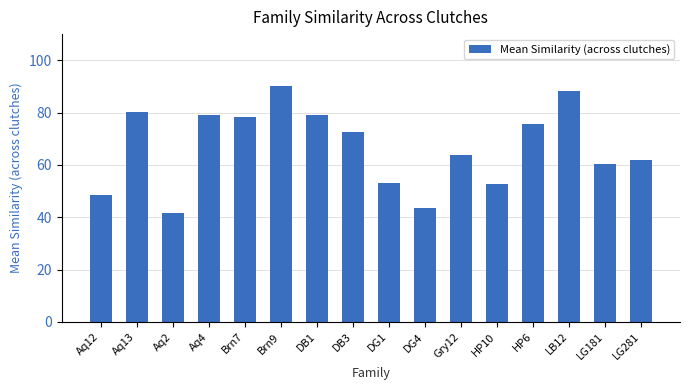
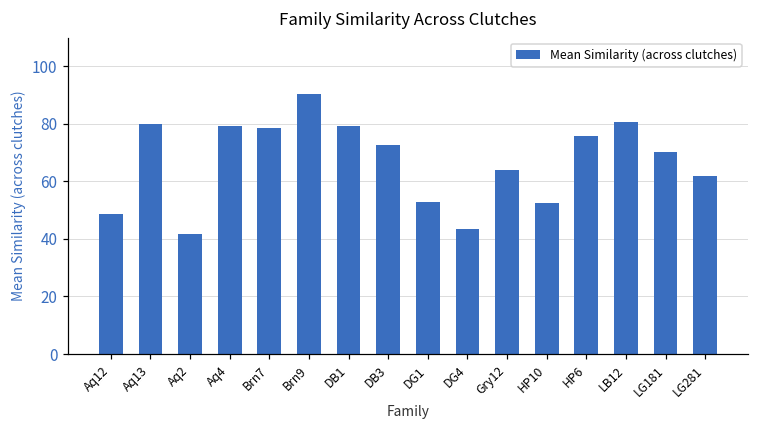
LB12: 88 -> 81
LG181: 60 -> 70
